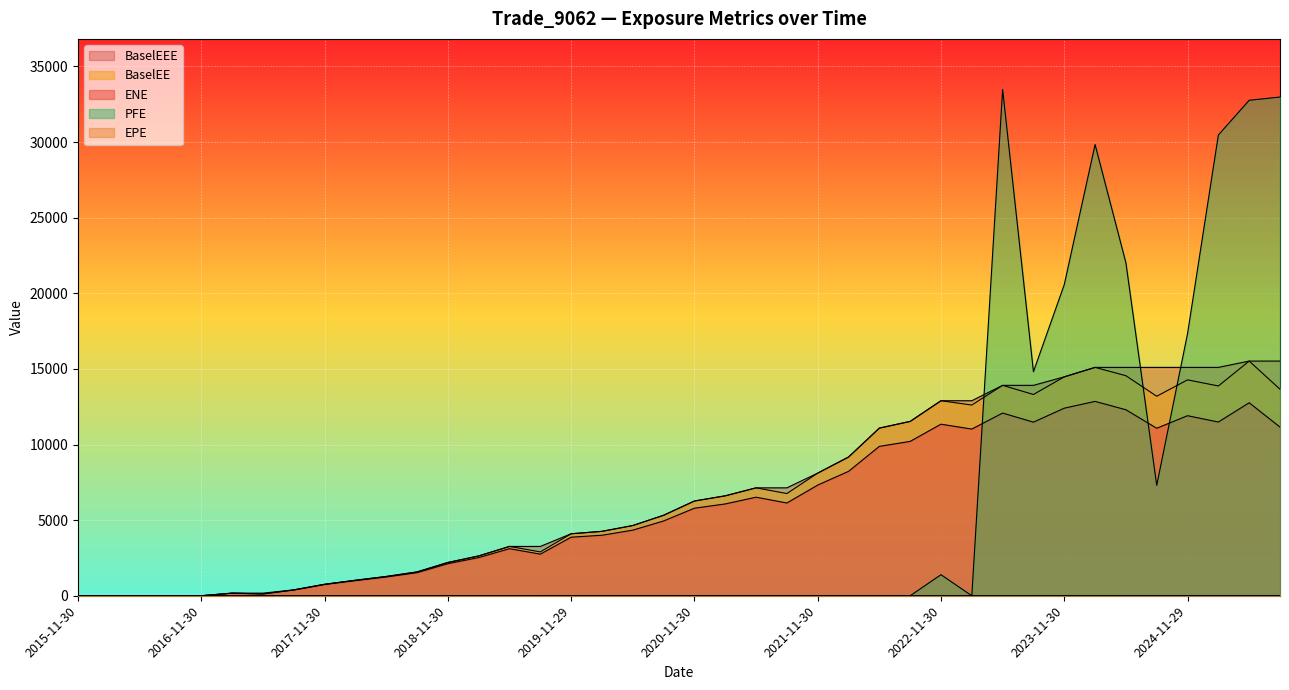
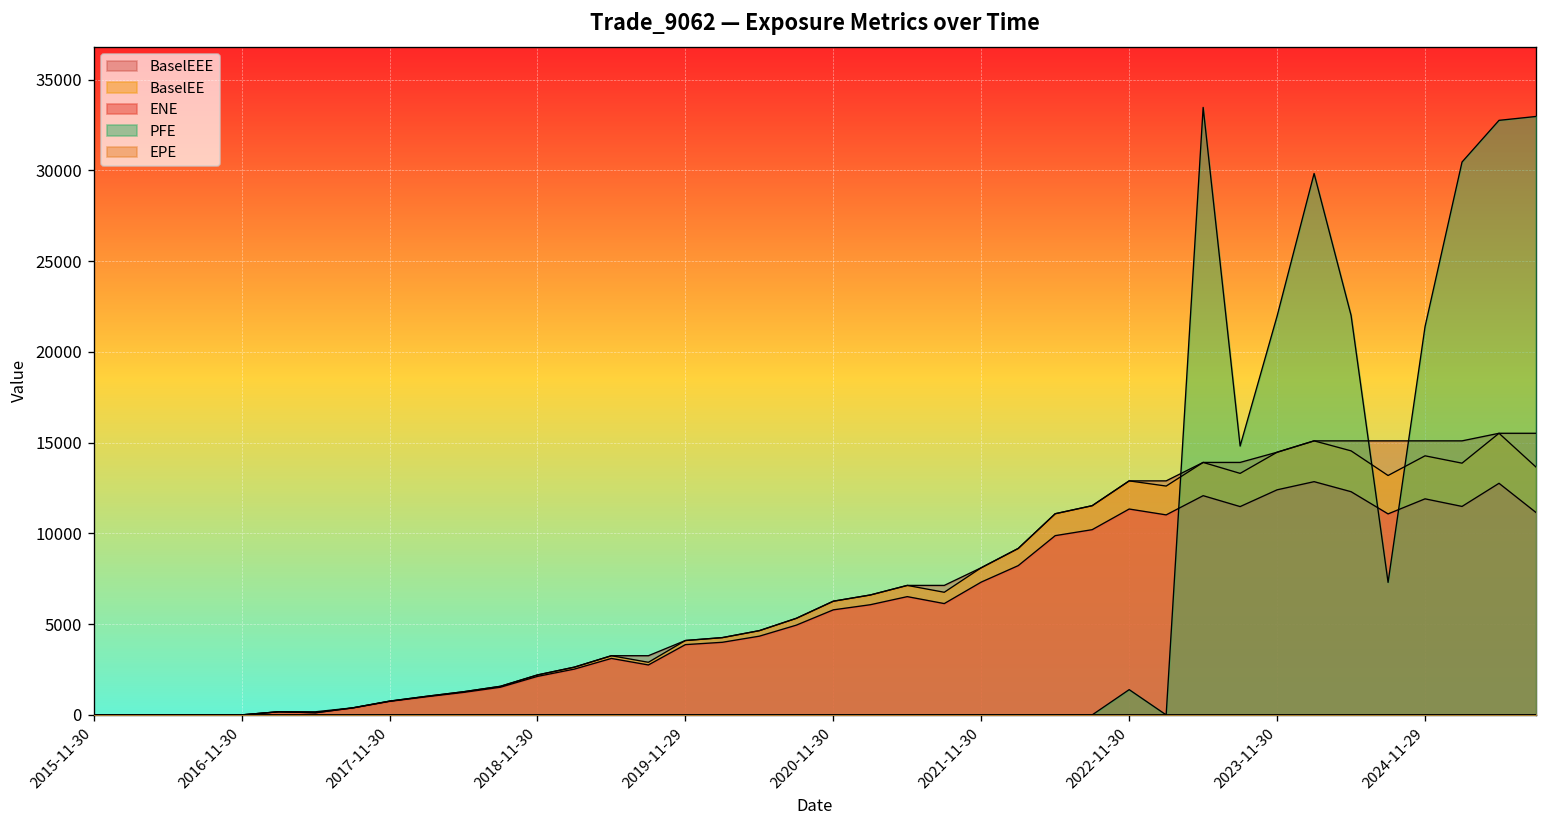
PFE, 2023-11-30: 20600 -> 22000
PFE, 2024-11-29: 17300 -> 21400
